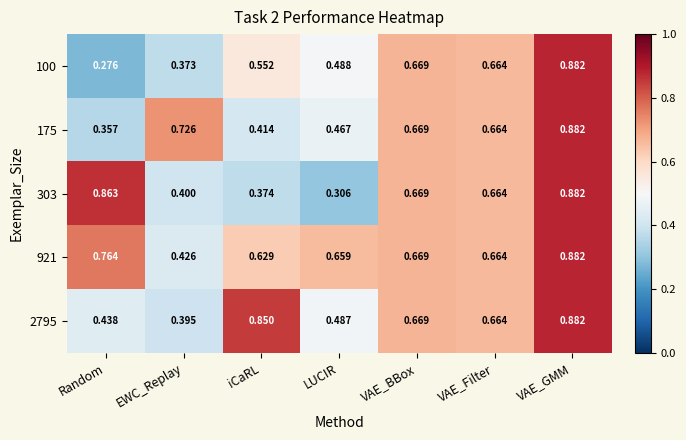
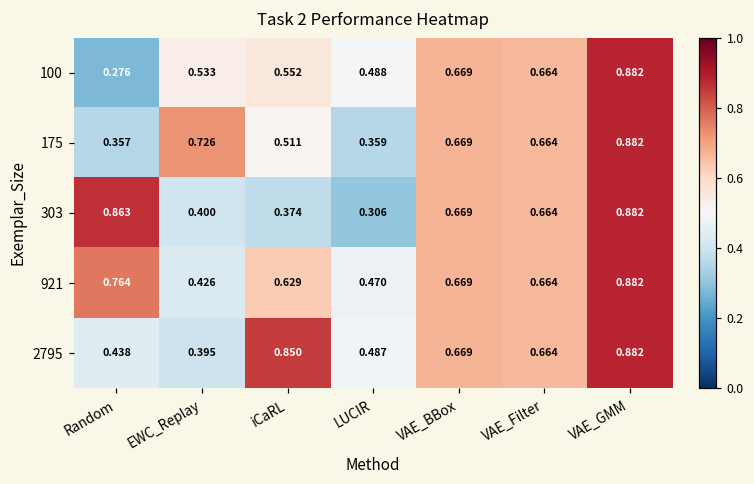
100, EWC_Replay: 0.373 -> 0.533
175, iCaRL: 0.414 -> 0.511
175, LUCIR: 0.467 -> 0.359
921, LUCIR: 0.659 -> 0.470
